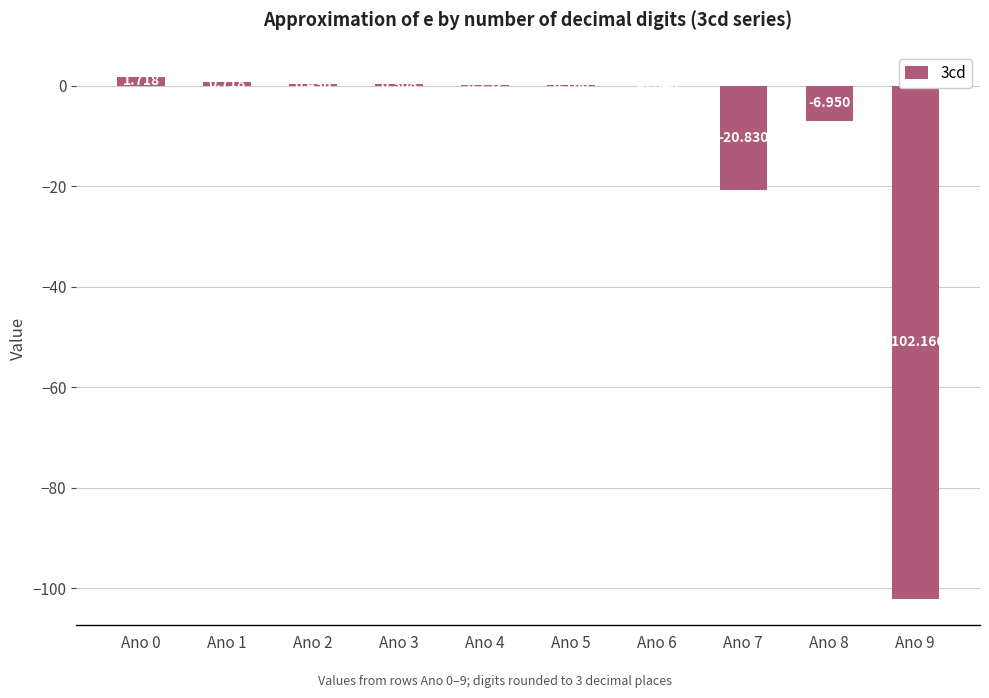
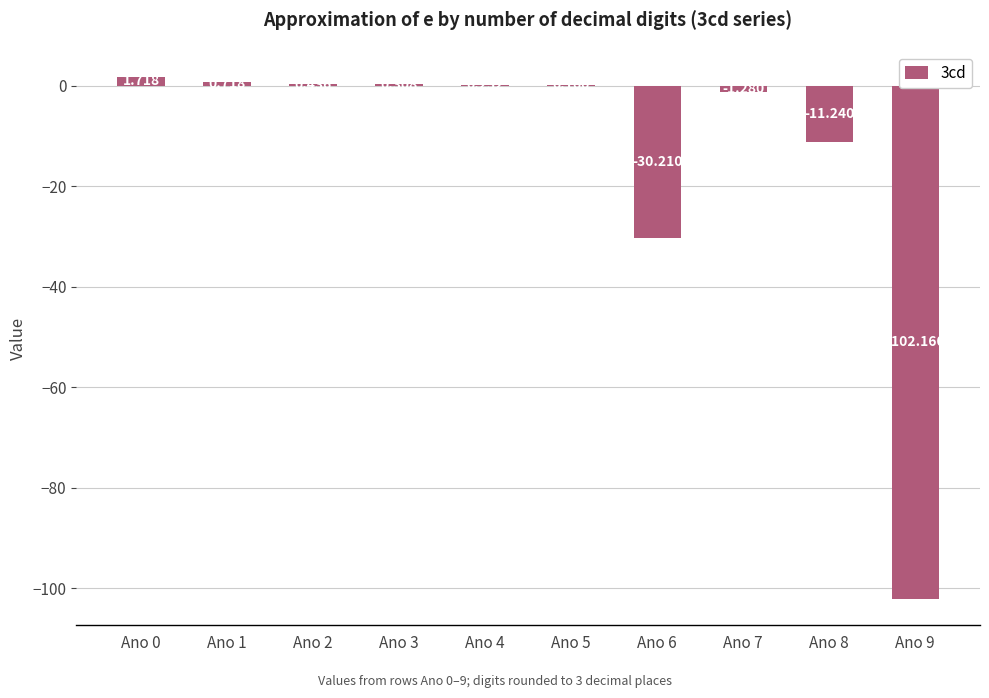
Ano 6: 0 -> -30
Ano 7: -21 -> -1
Ano 8: -6.950 -> -11.240
